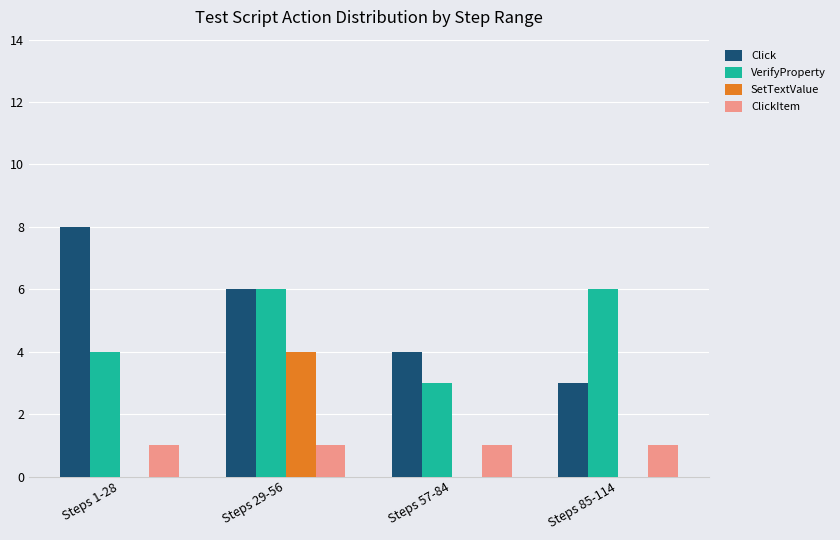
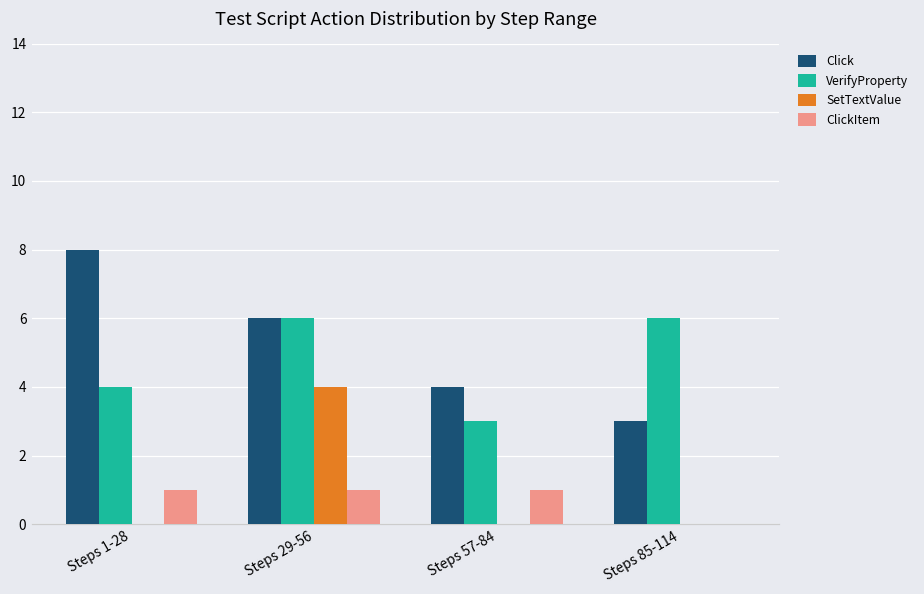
ClickItem, Steps 85-114: 1 -> 0
